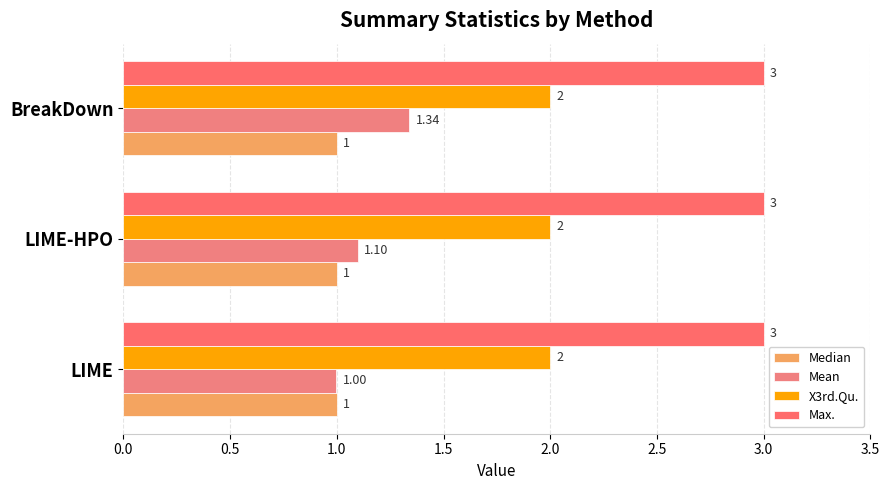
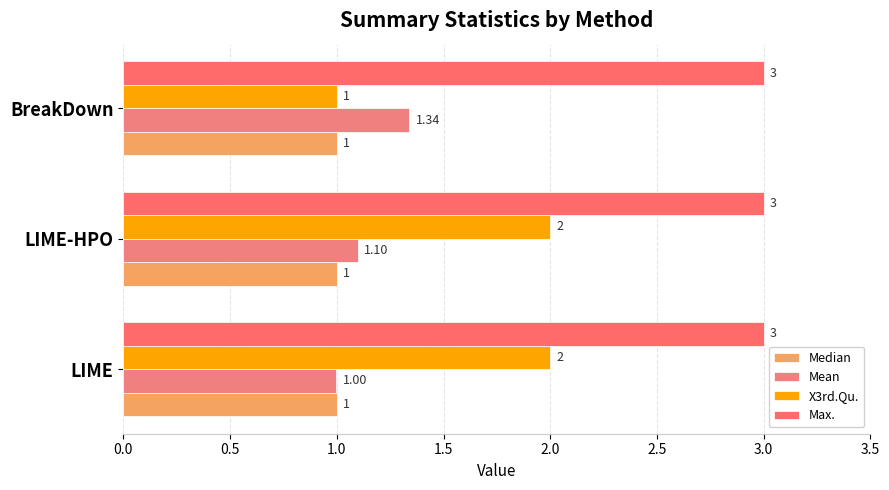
X3rd.Qu., BreakDown: 2 -> 1
